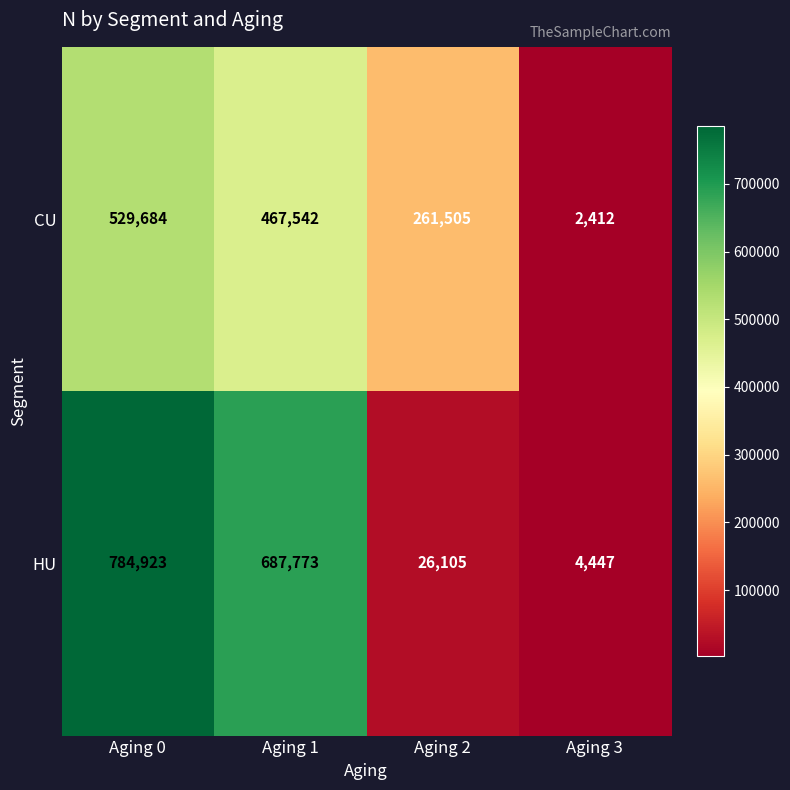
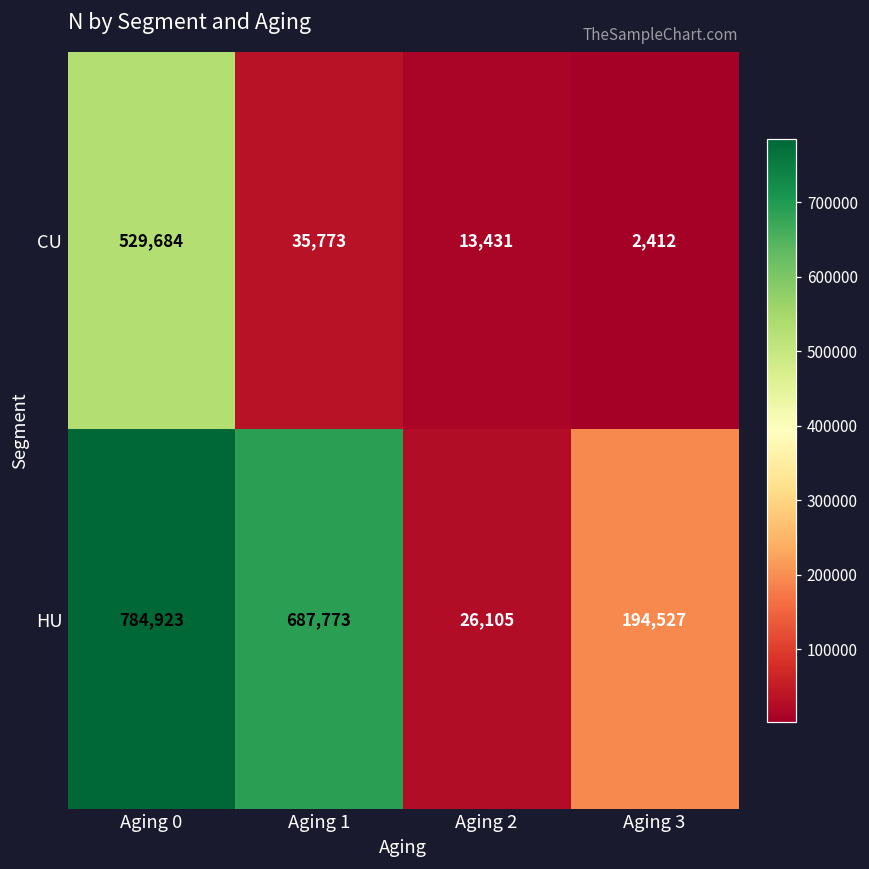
CU, Aging 1: 467,542 -> 35,773
CU, Aging 2: 261,505 -> 13,431
HU, Aging 3: 4,447 -> 194,527
